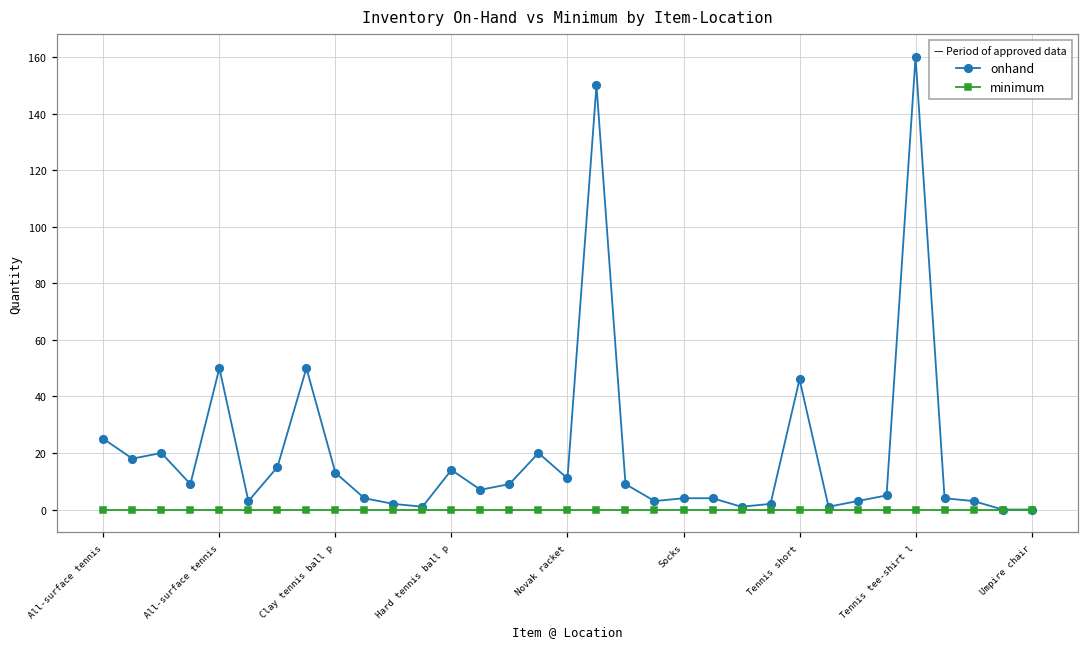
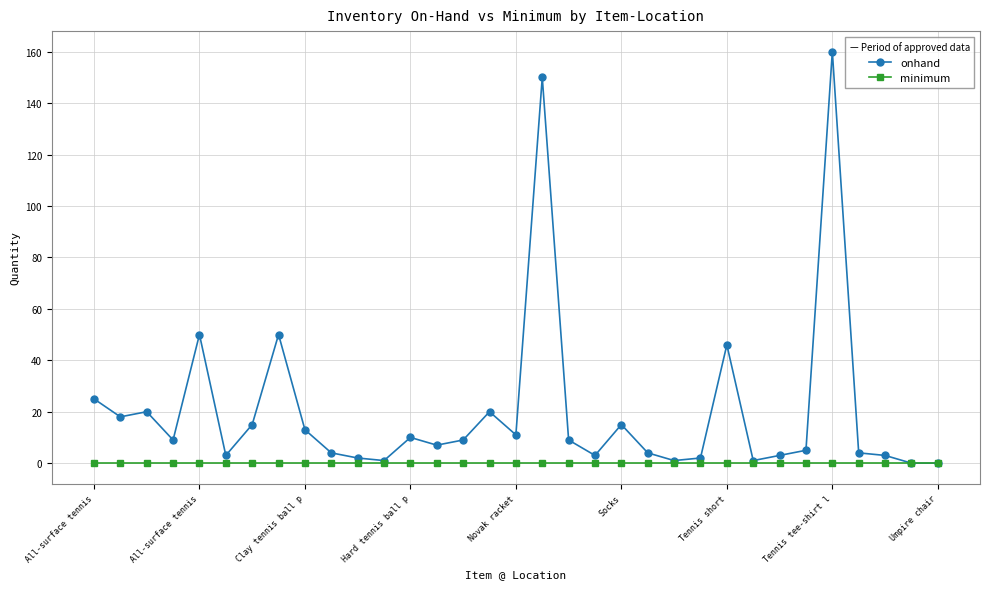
onhand, Hard tennis ball p: 14 -> 10
onhand, Socks: 4 -> 15
